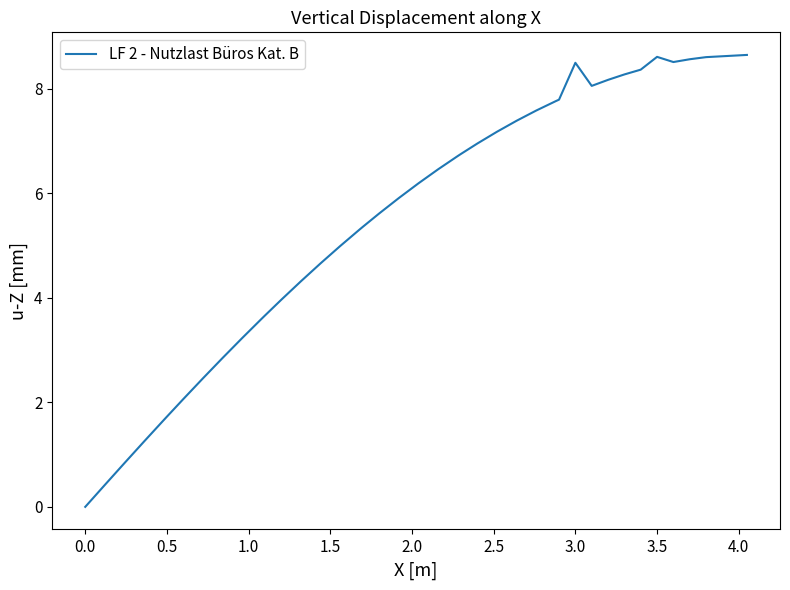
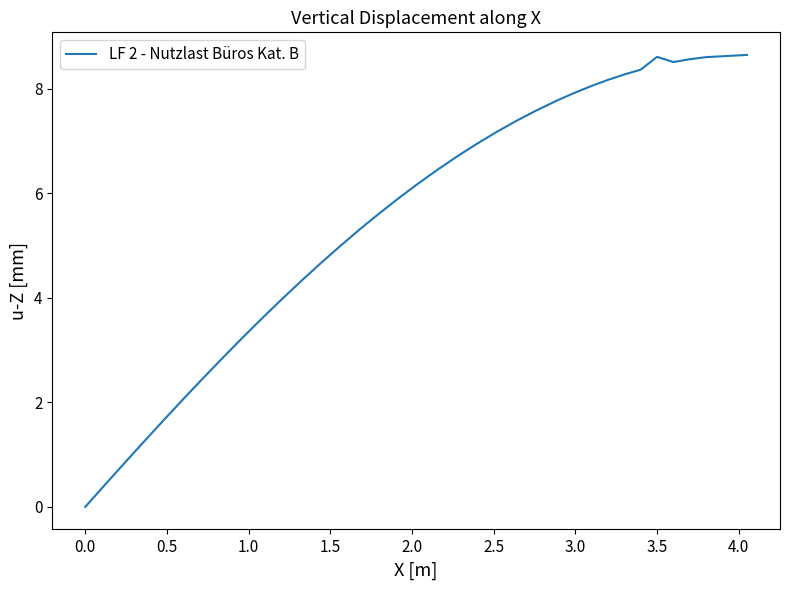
3.0: 8.5 -> 7.9
